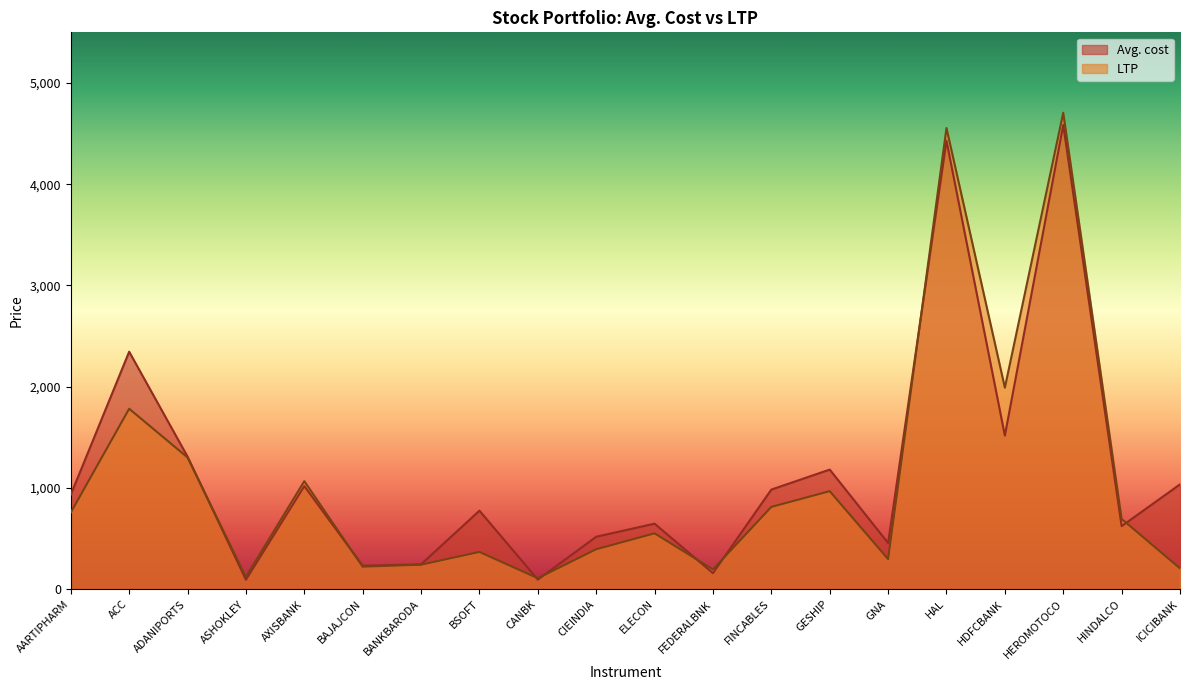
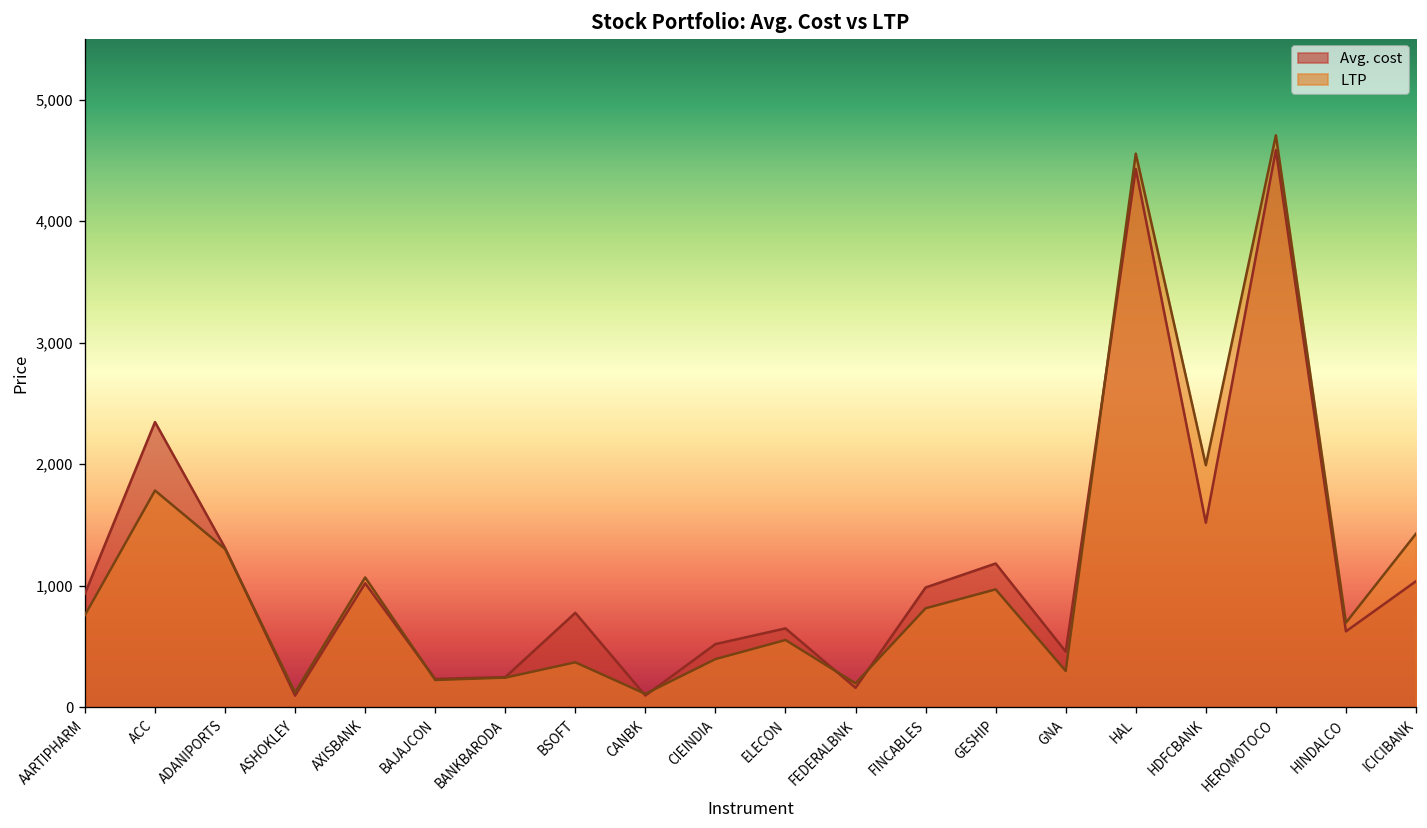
LTP, ICICIBANK: 210 -> 1,430
